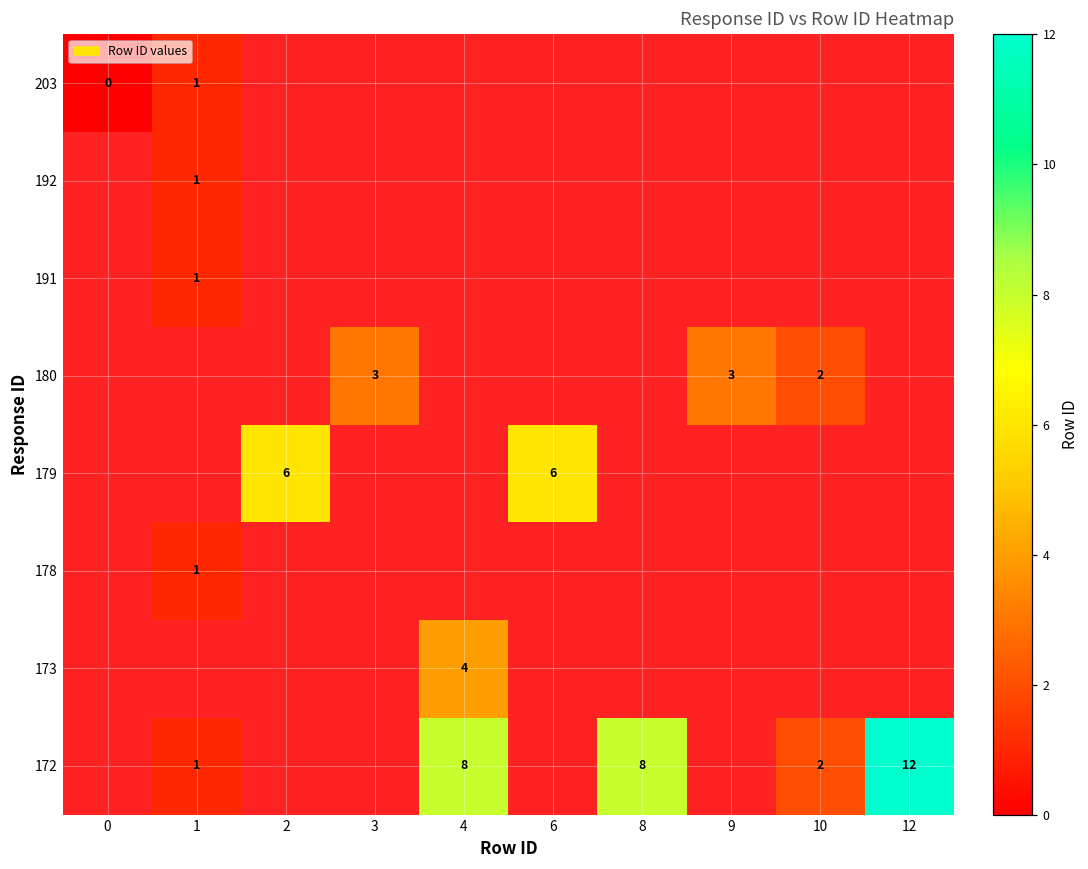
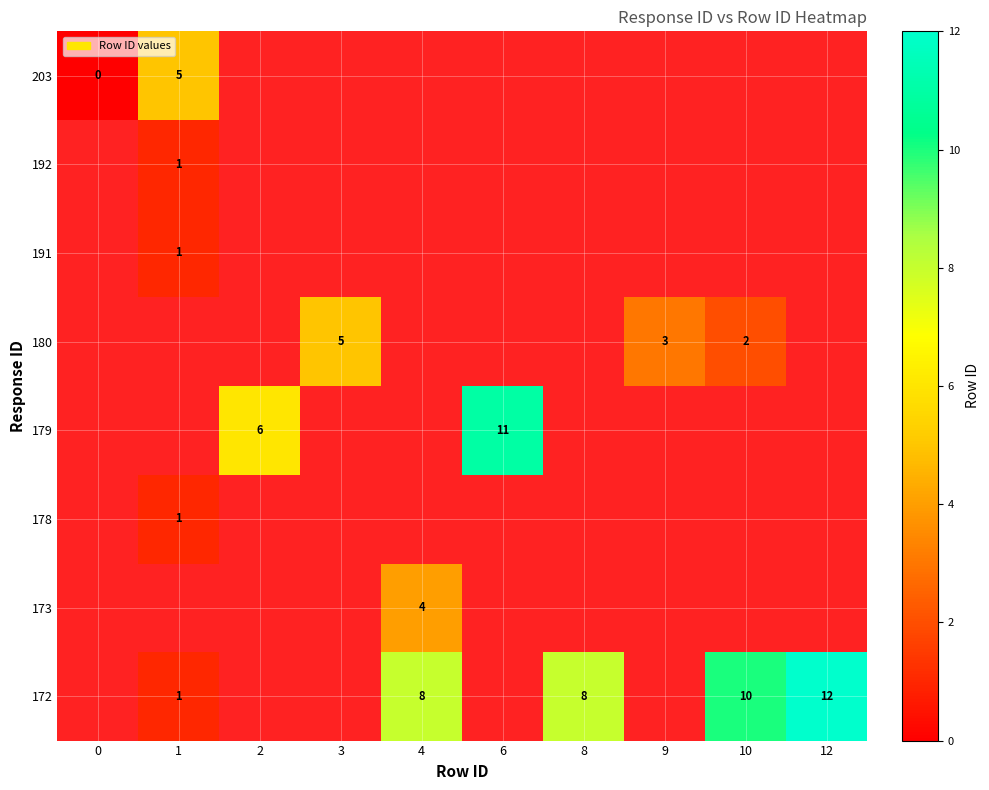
203, 1: 1 -> 5
180, 3: 3 -> 5
179, 6: 6 -> 11
172, 10: 2 -> 10
